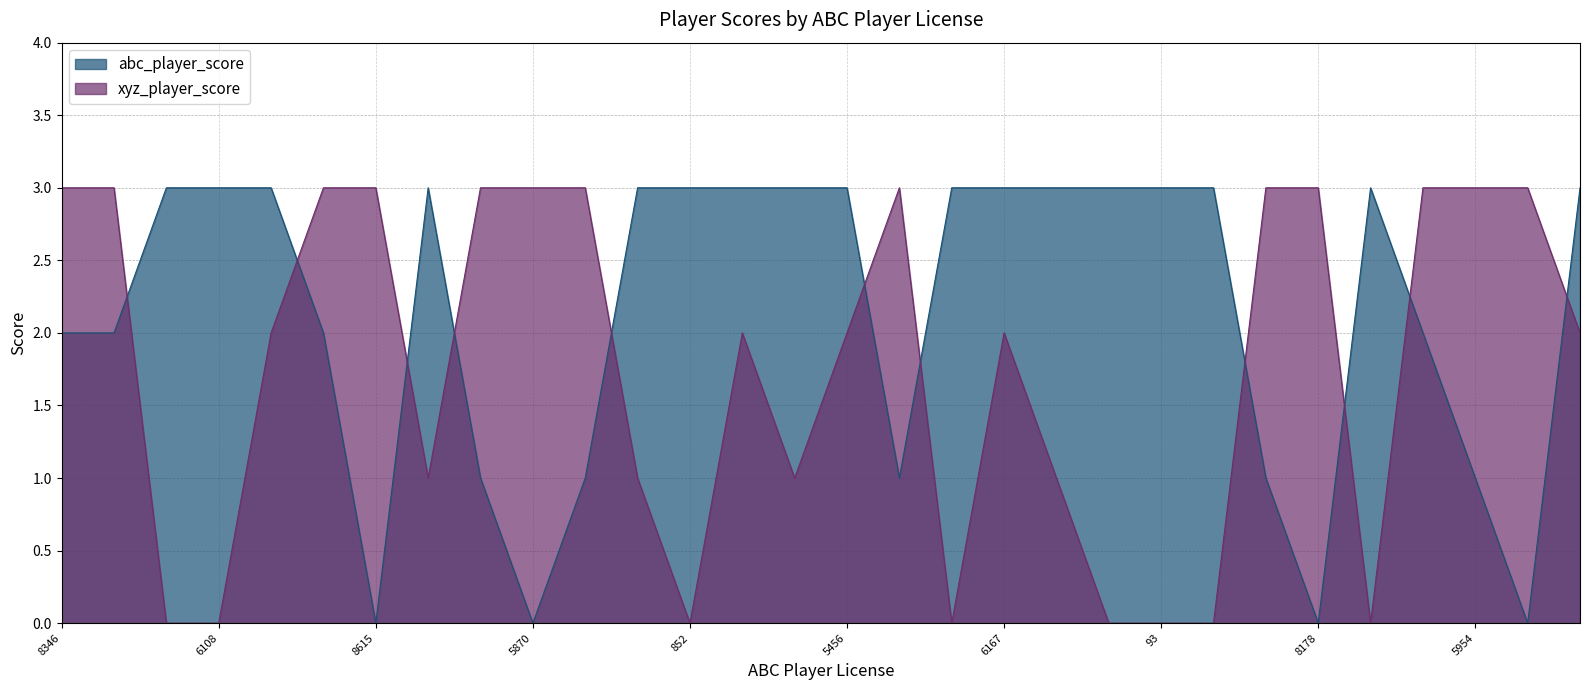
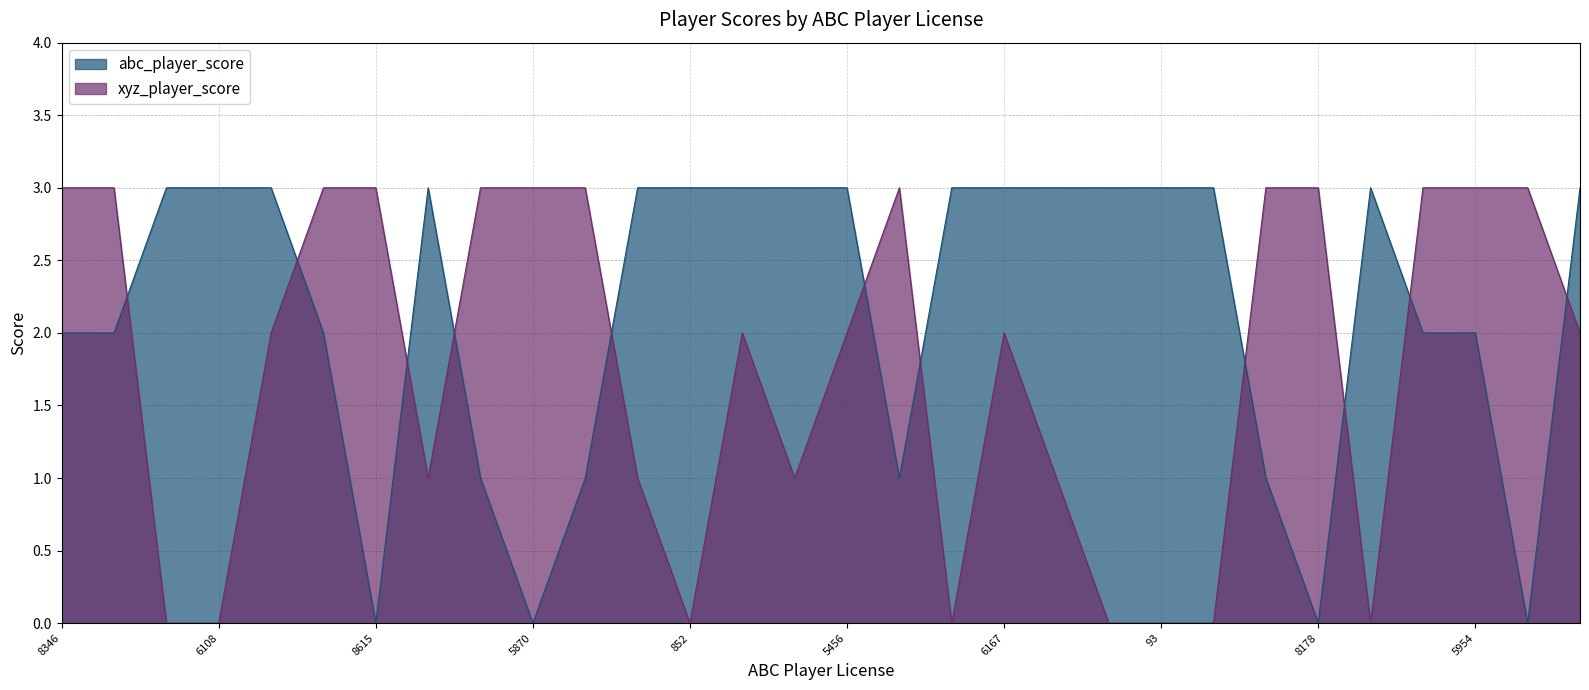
abc_player_score, 5954: 1 -> 2
